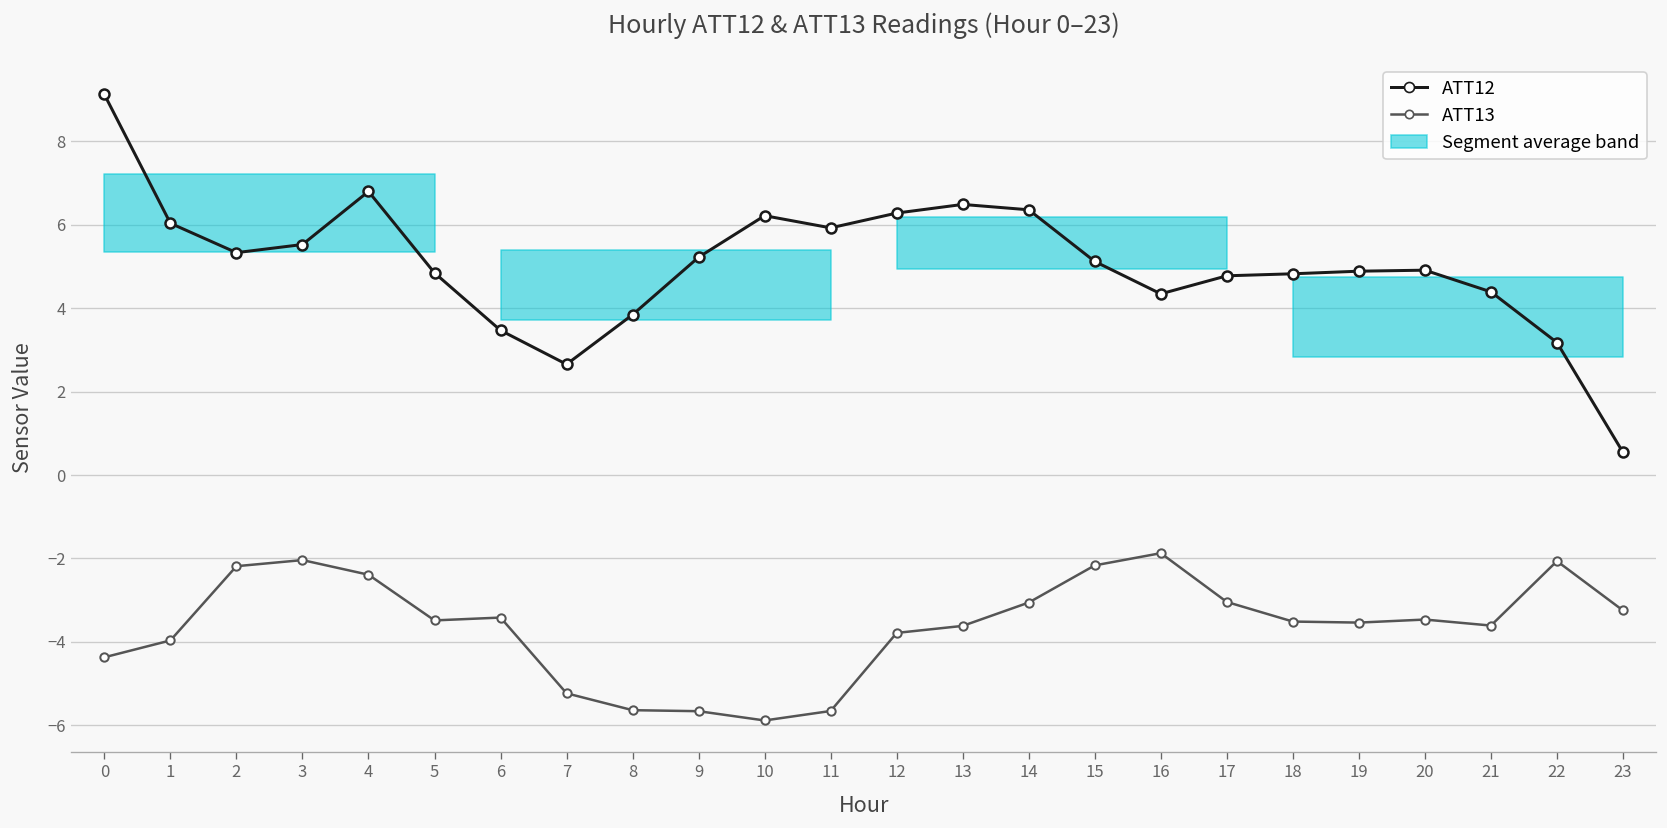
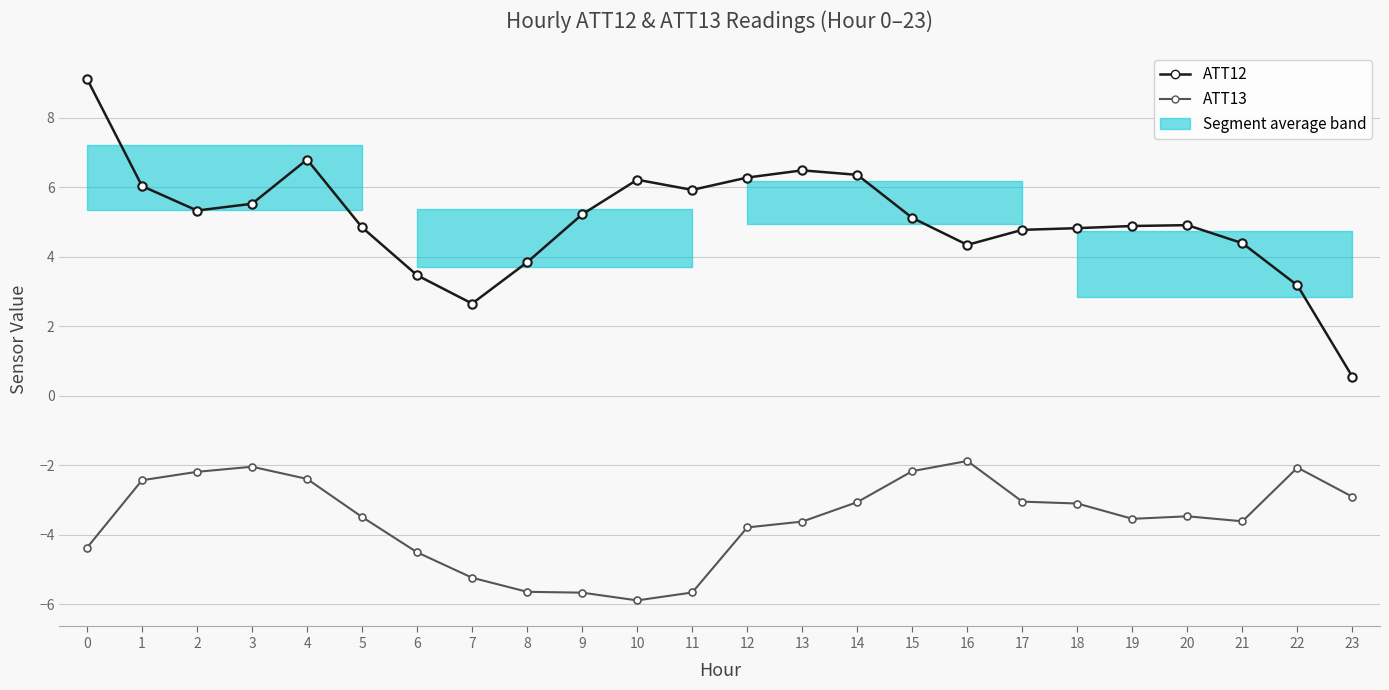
ATT13, 1: -4.0 -> -2.4
ATT13, 6: -3.4 -> -4.5
ATT13, 18: -3.5 -> -3.1
ATT13, 23: -3.2 -> -2.9
